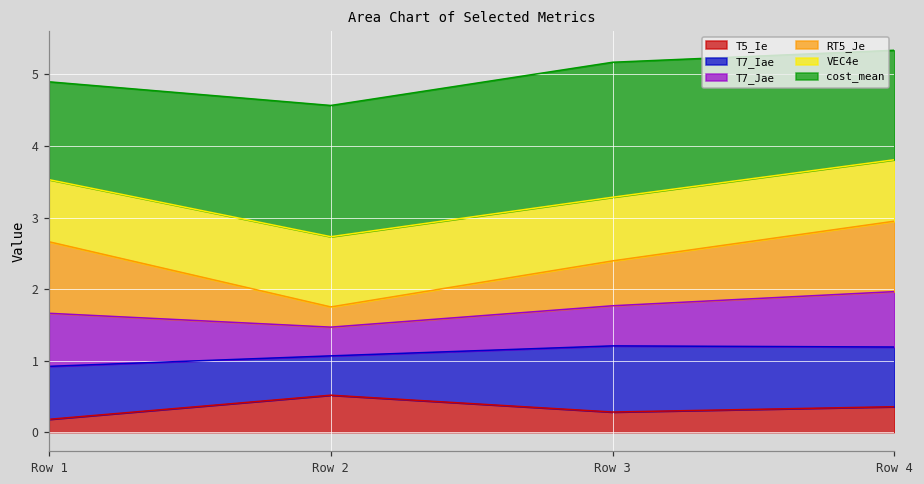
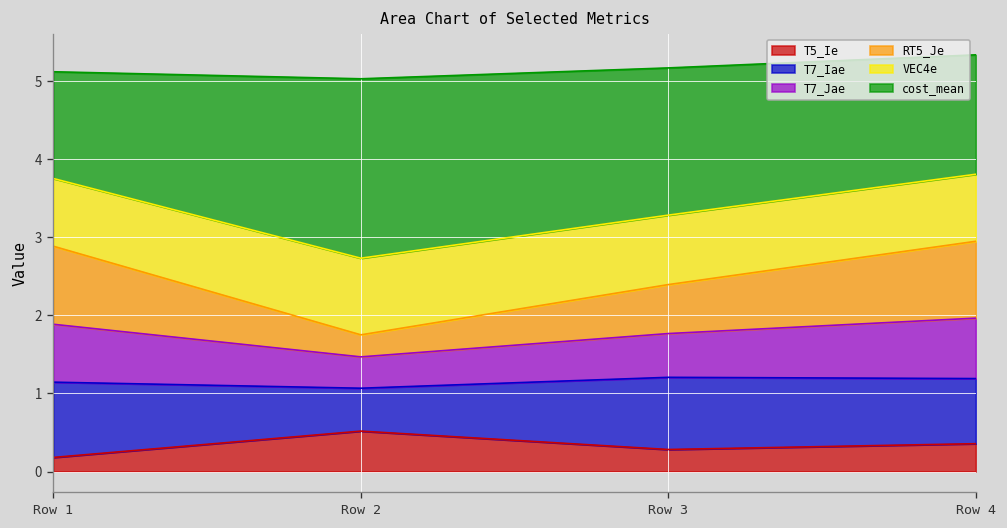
T7_Iae, Row 1: 0.7 -> 1.0
cost_mean, Row 2: 1.8 -> 2.3
